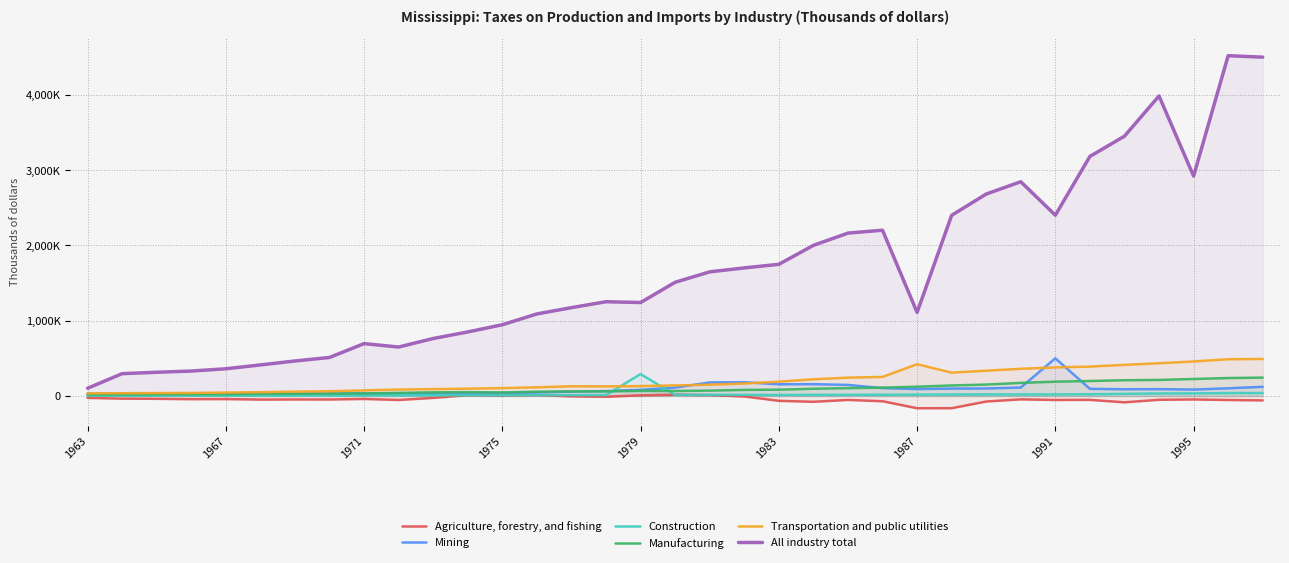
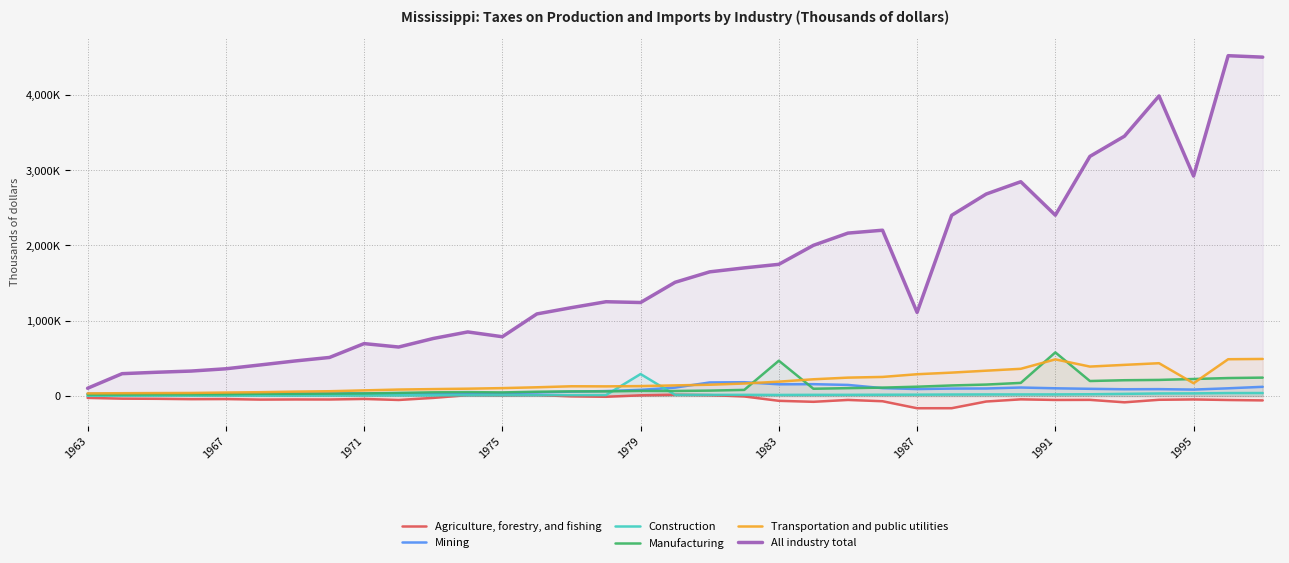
All industry total, 1975: 900,000 -> 800,000
Manufacturing, 1983: 100,000 -> 500,000
Transportation and public utilities, 1987: 400,000 -> 300,000
Mining, 1991: 500,000 -> 100,000
Manufacturing, 1991: 200,000 -> 600,000
Transportation and public utilities, 1991: 400,000 -> 500,000
Transportation and public utilities, 1995: 500,000 -> 200,000
